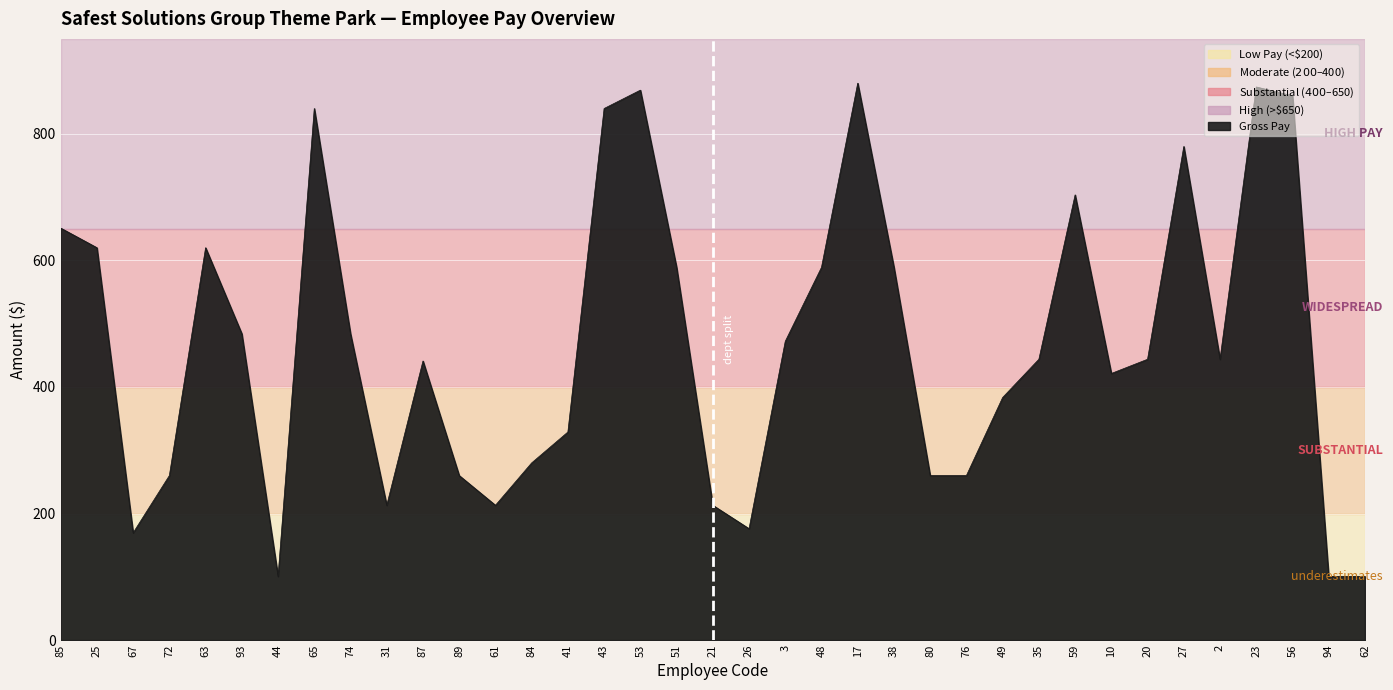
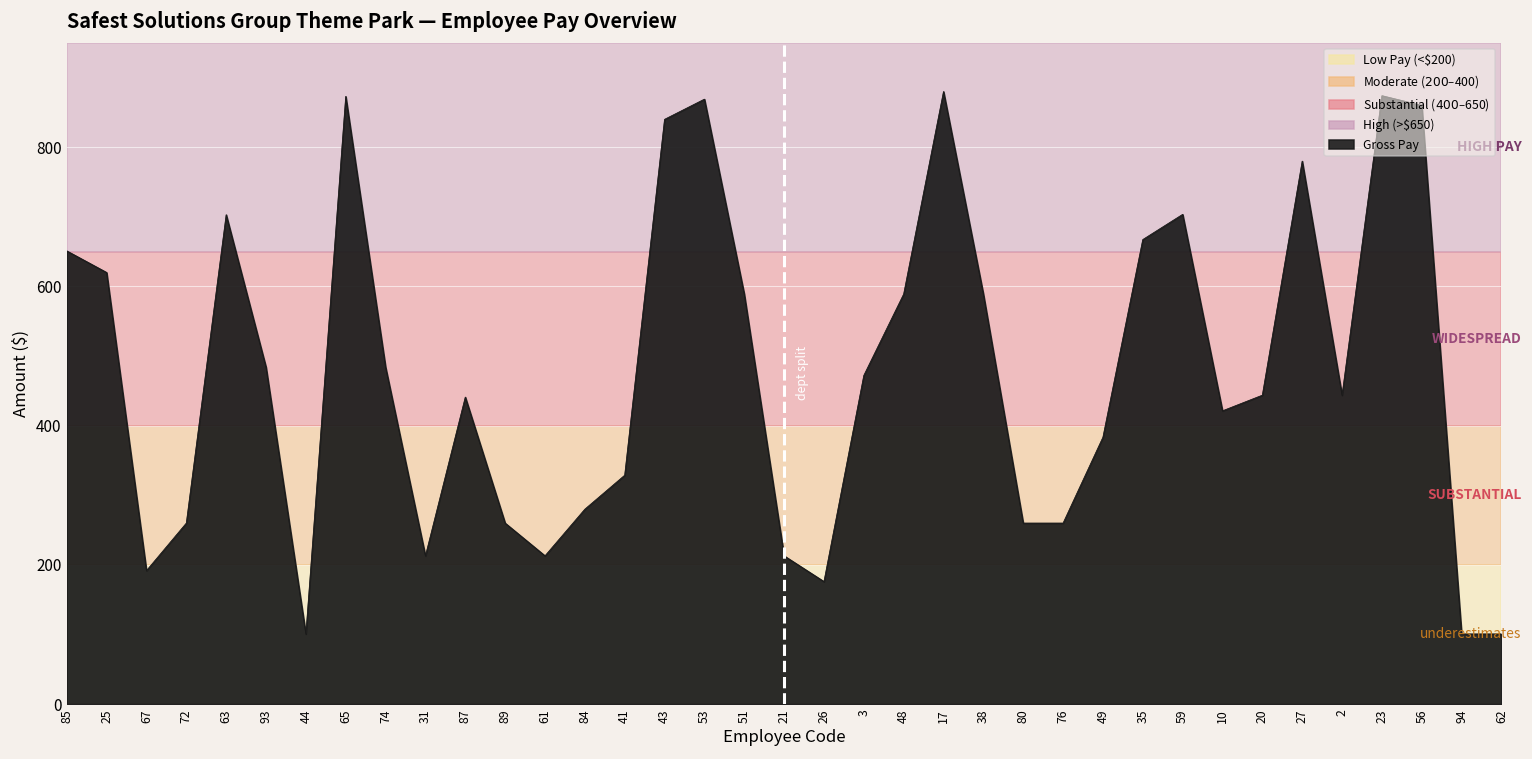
67: 170 -> 190
63: 620 -> 700
65: 840 -> 870
35: 440 -> 670
